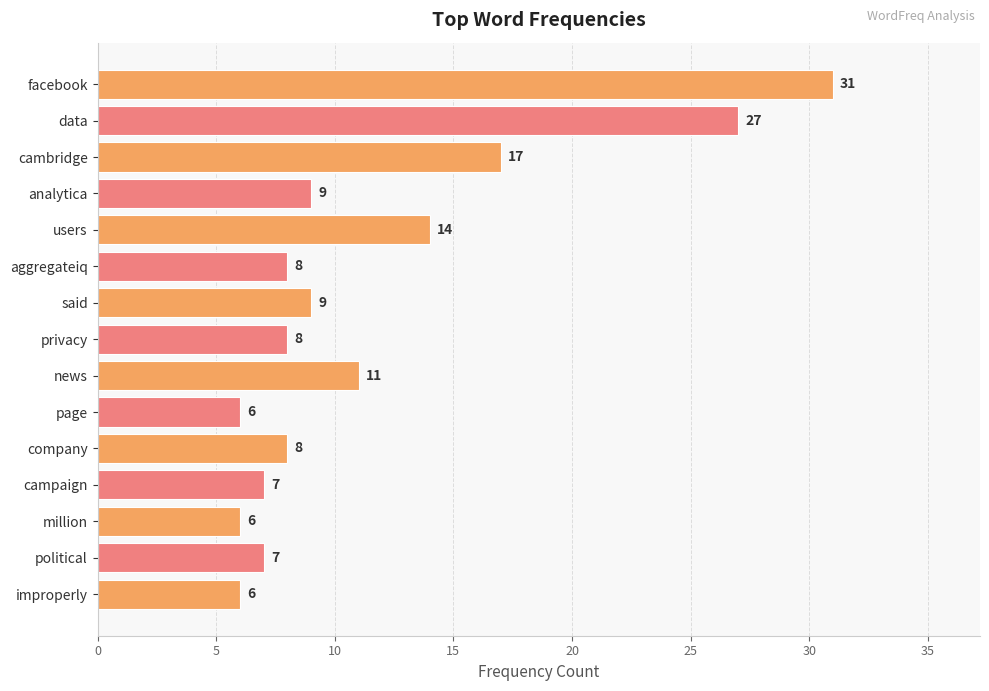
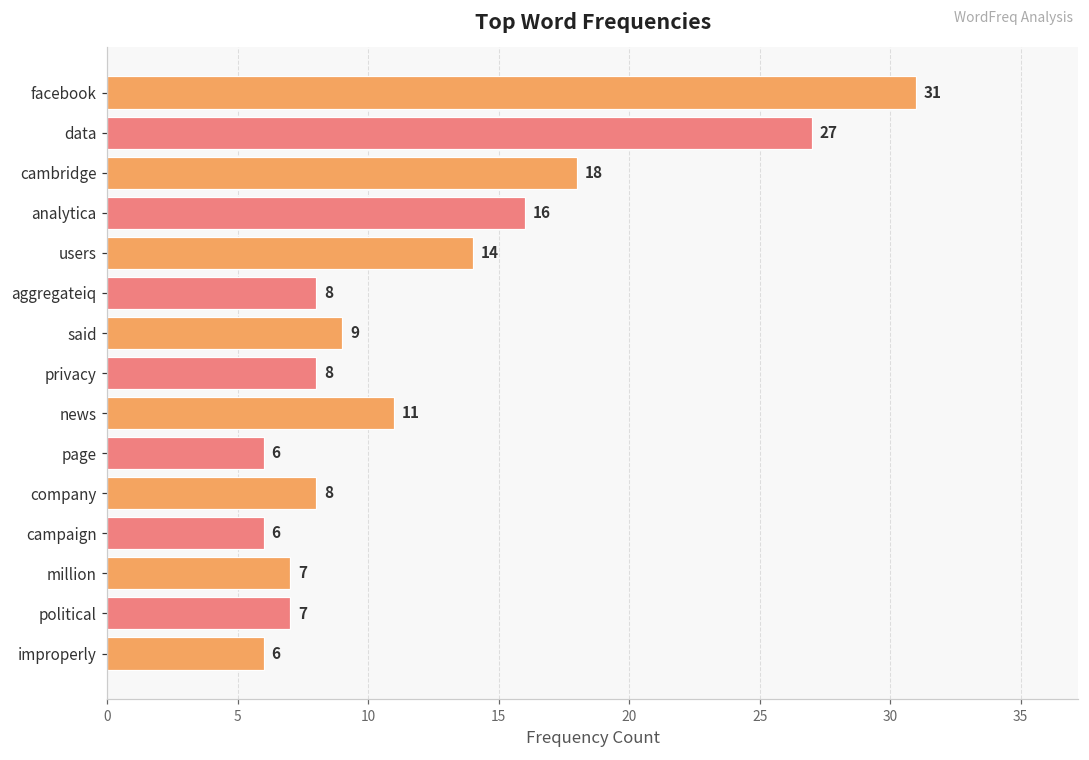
cambridge: 17 -> 18
analytica: 9 -> 16
campaign: 7 -> 6
million: 6 -> 7
